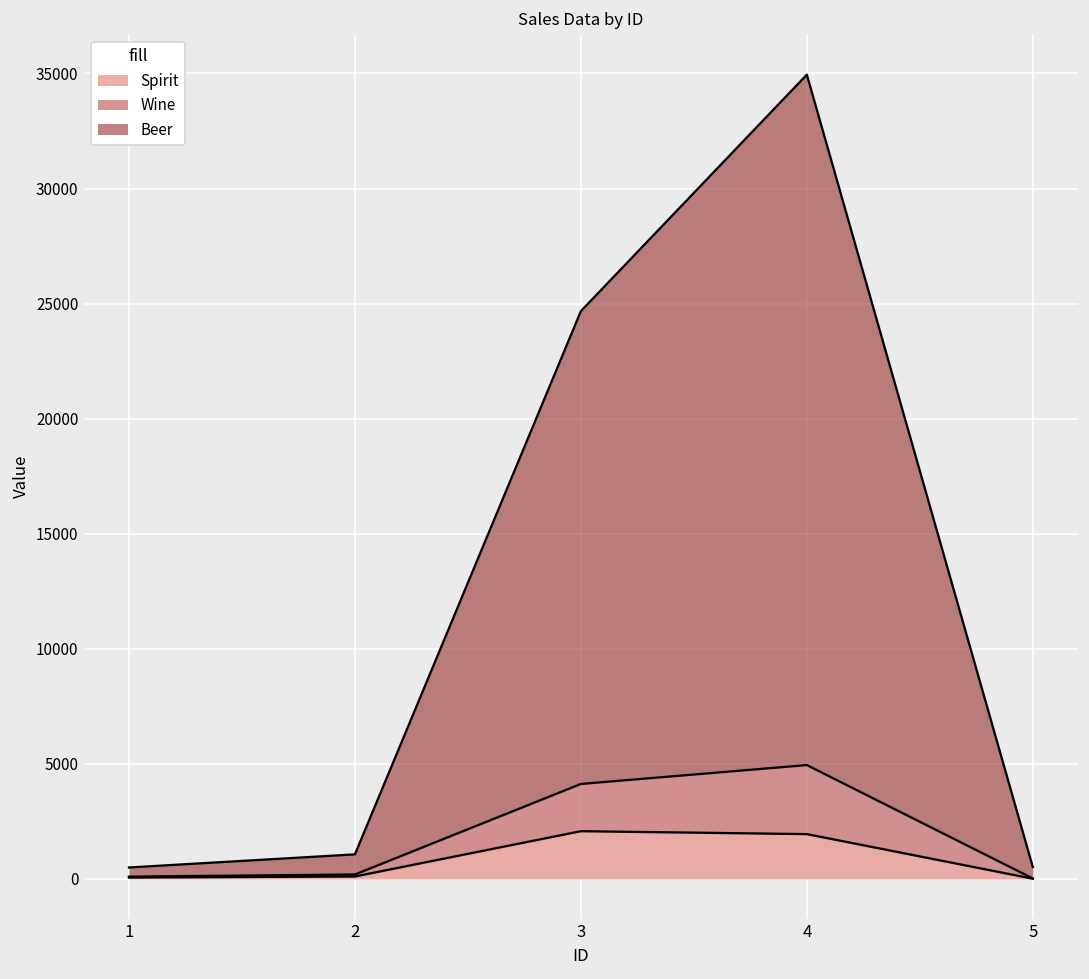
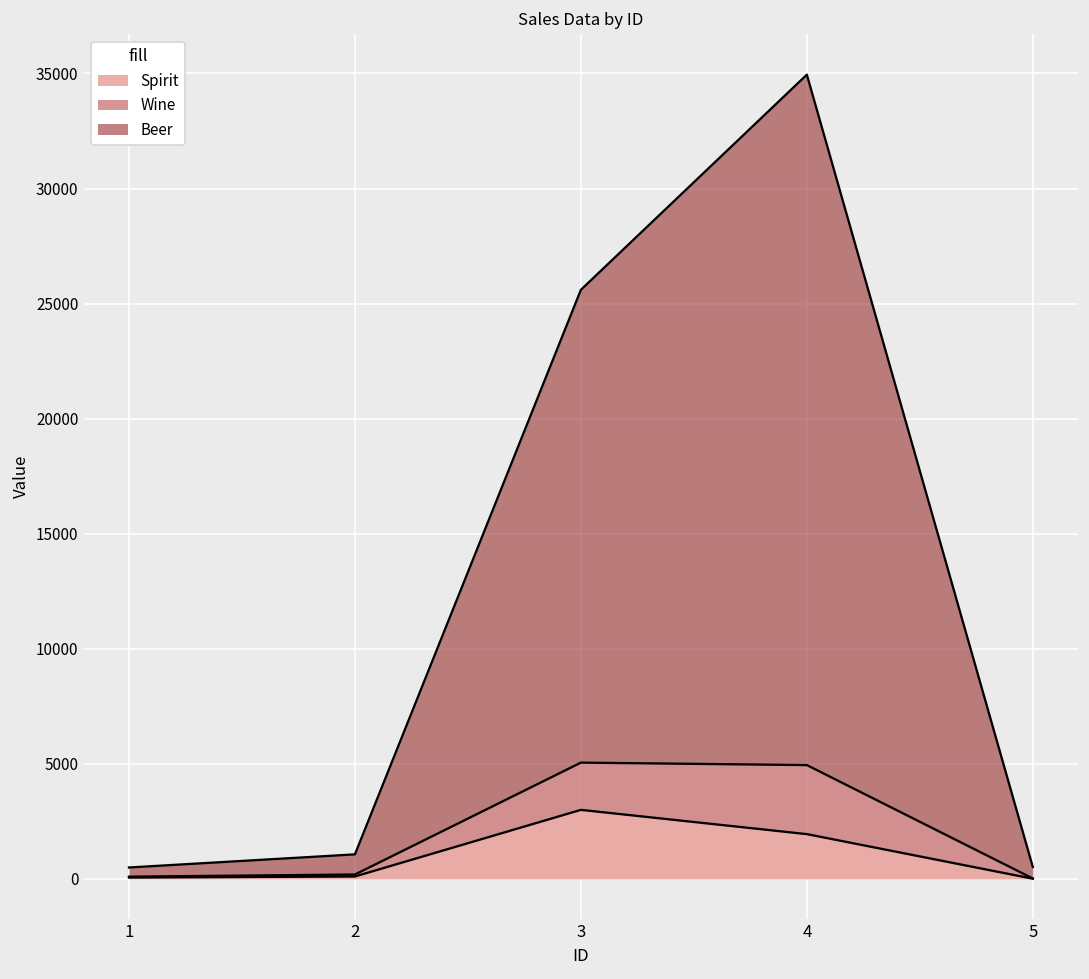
Spirit, 3: 2100 -> 3000
